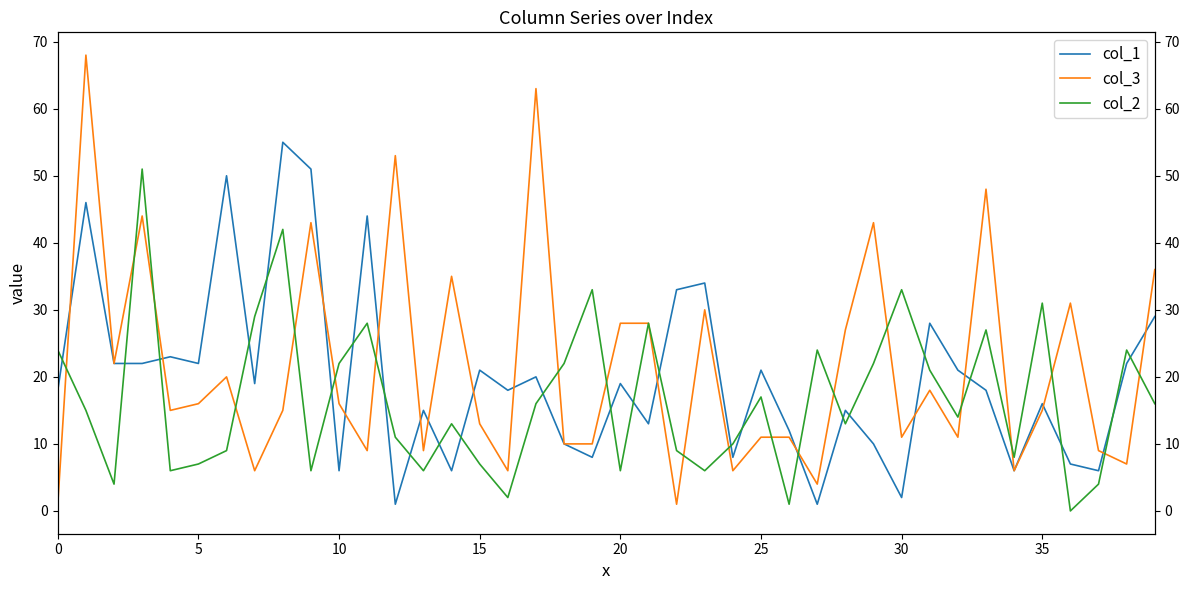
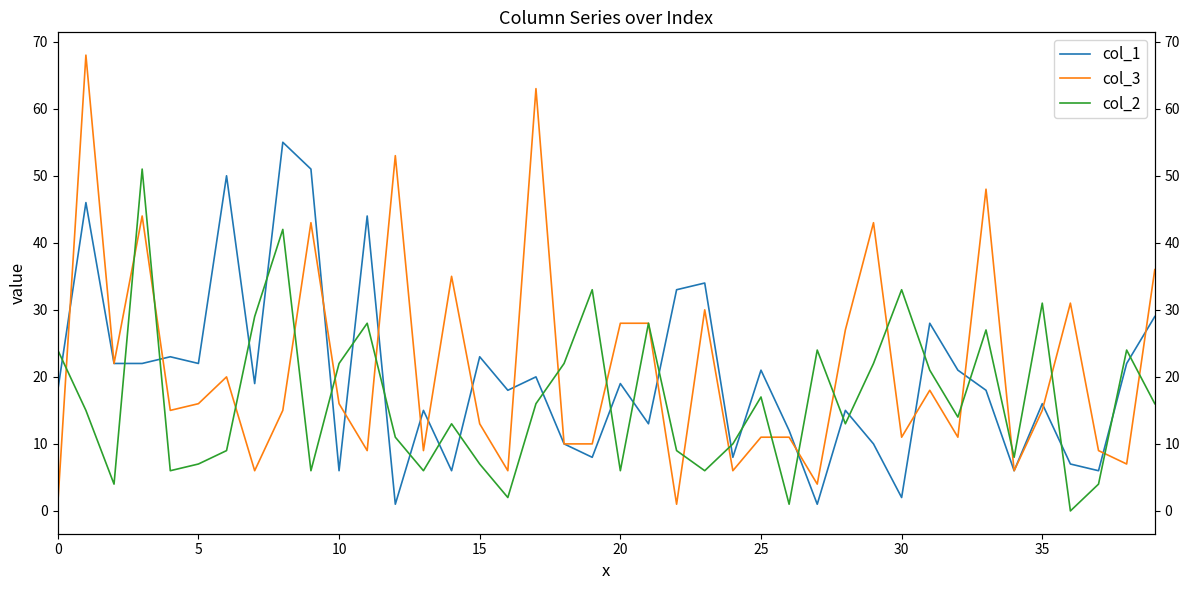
col_1, 15: 21 -> 23
